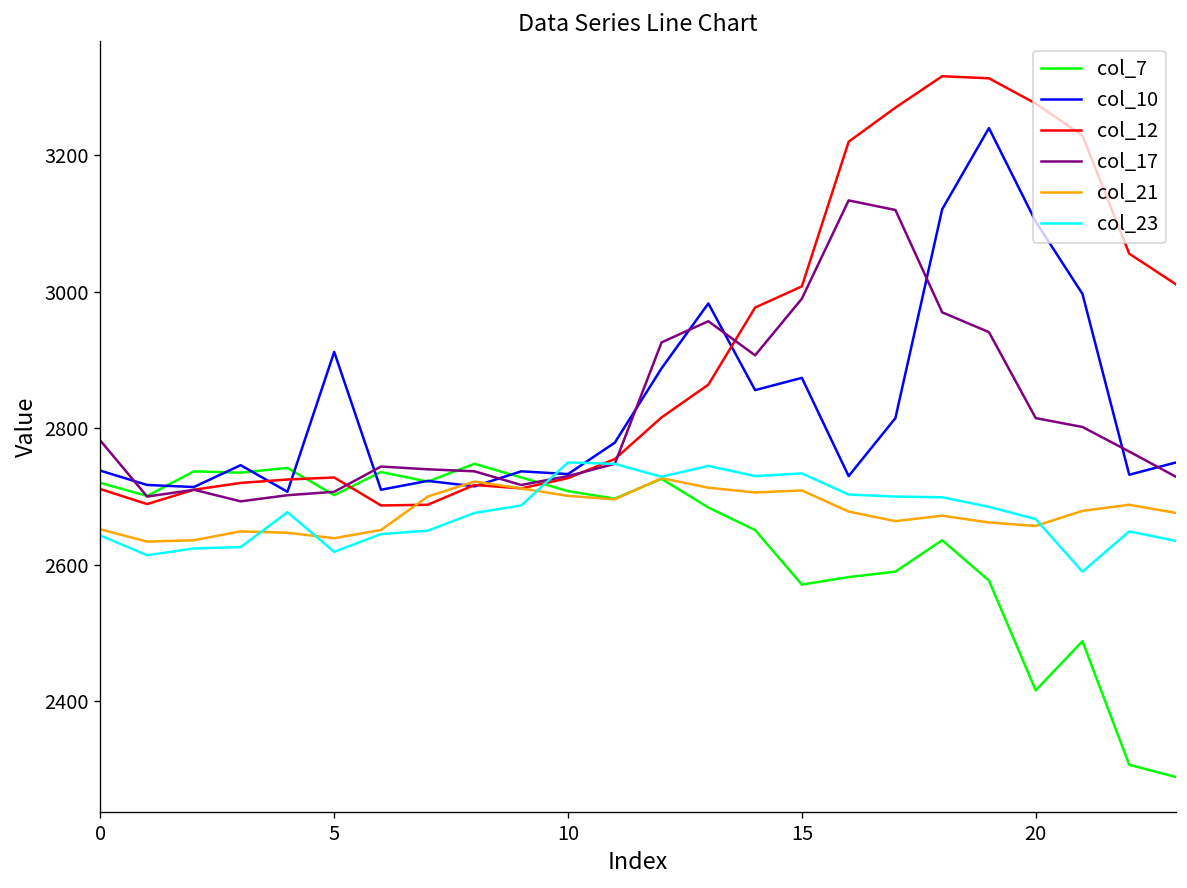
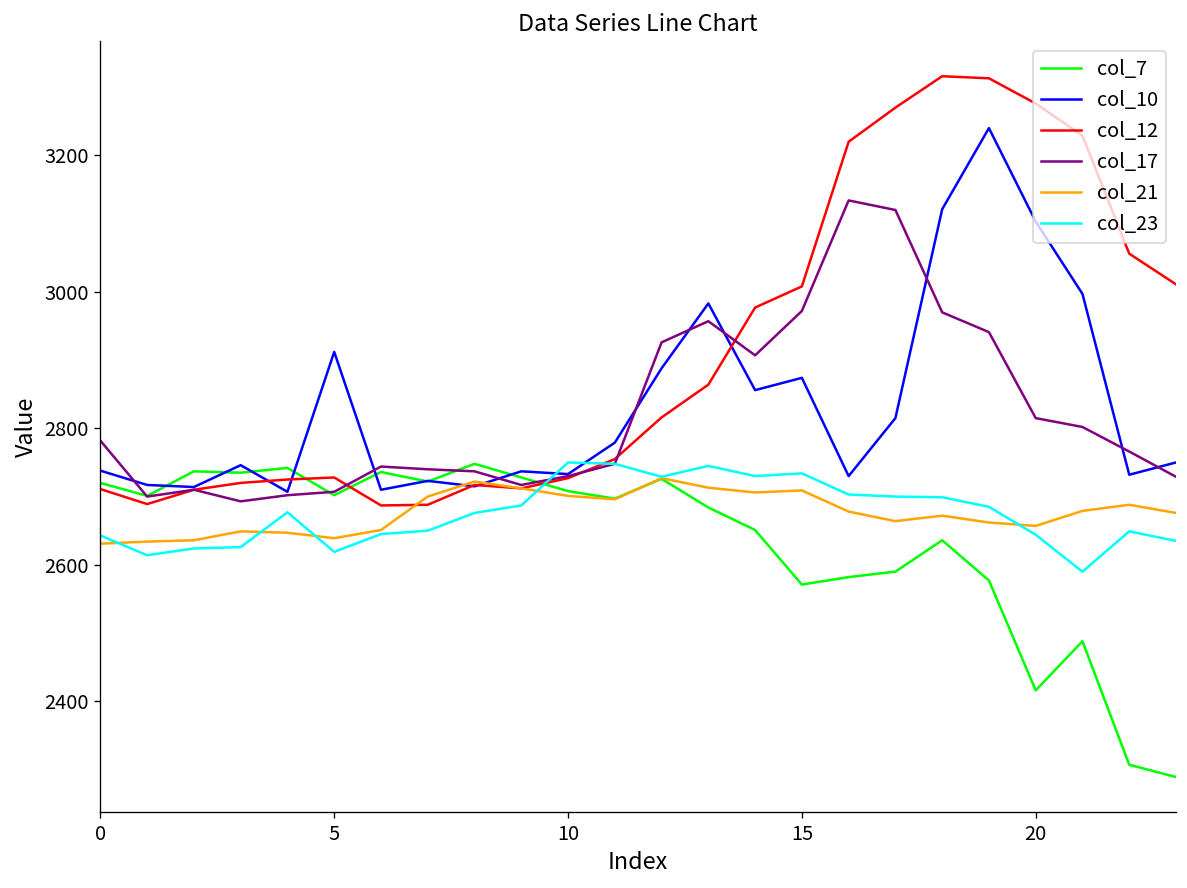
col_21, 0: 2650 -> 2630
col_17, 15: 2990 -> 2970
col_23, 20: 2670 -> 2640
